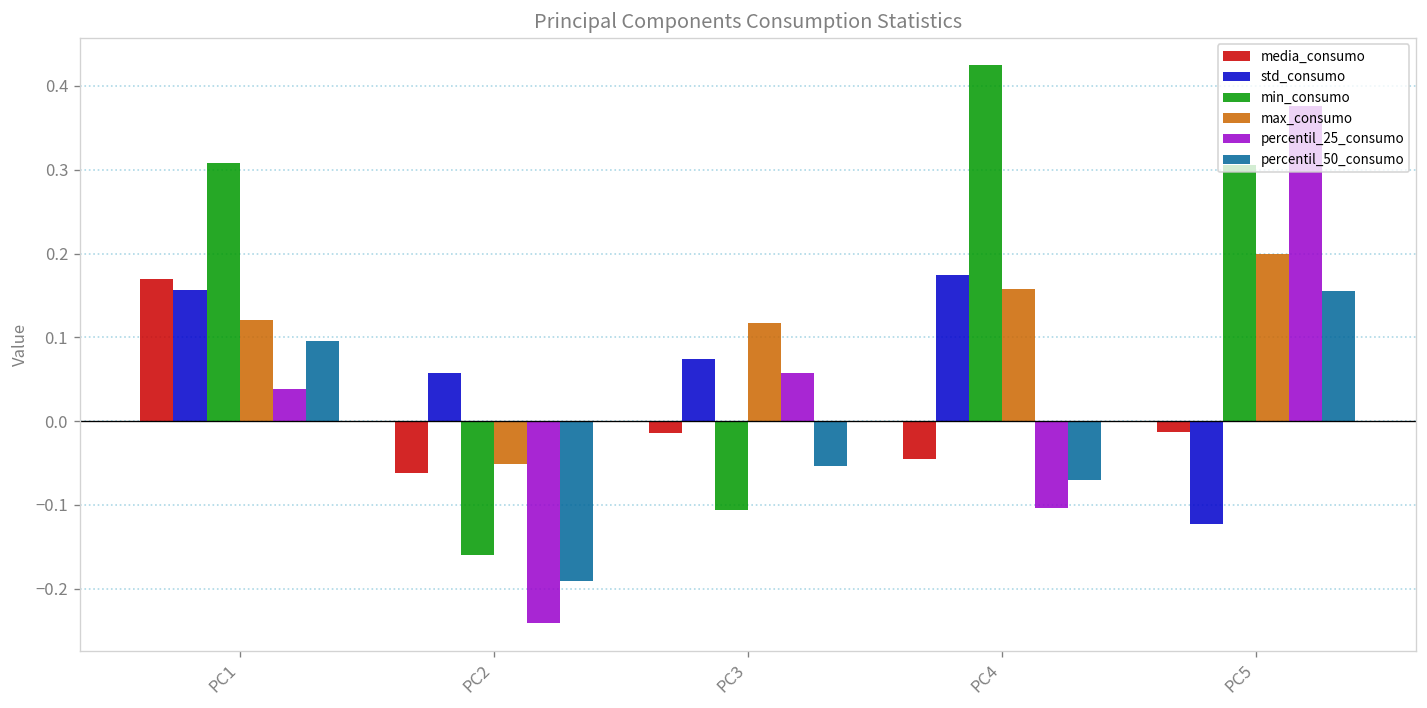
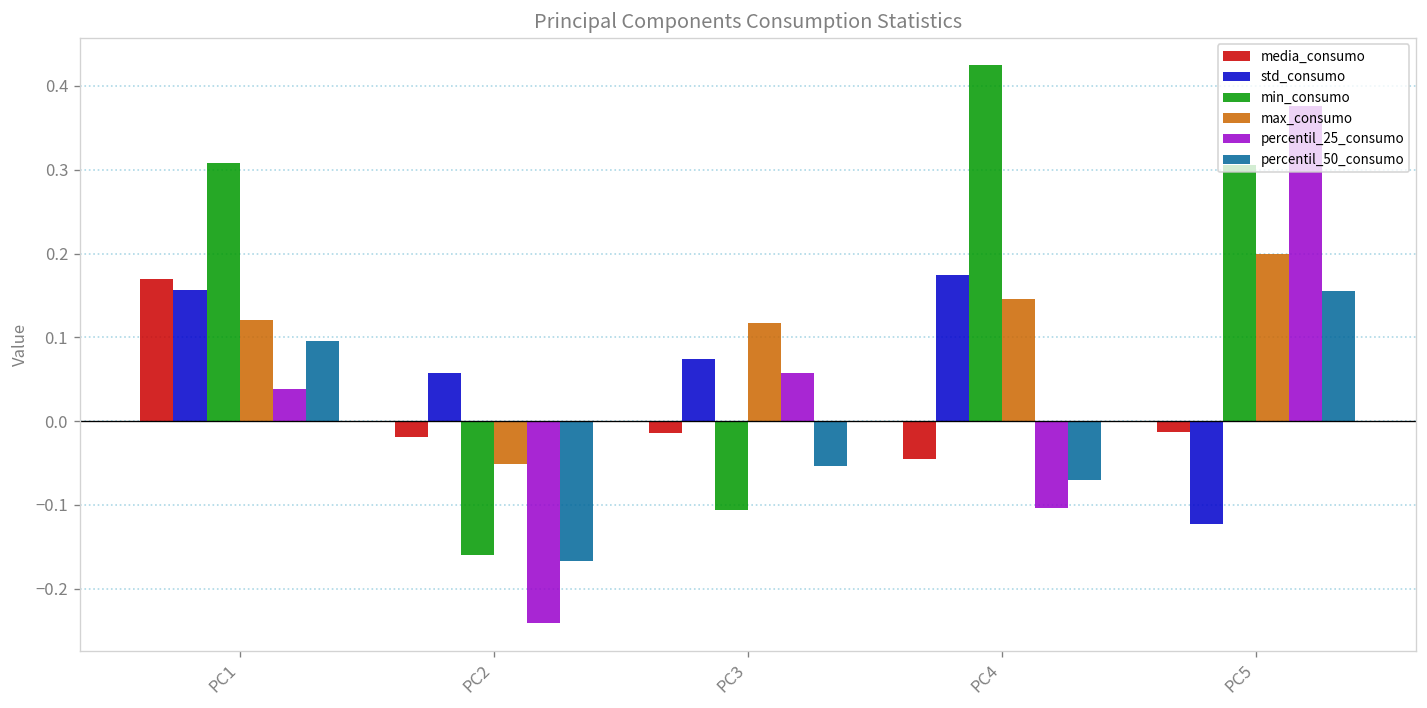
media_consumo, PC2: -0.06 -> -0.02
percentil_50_consumo, PC2: -0.19 -> -0.17
max_consumo, PC4: 0.16 -> 0.15
